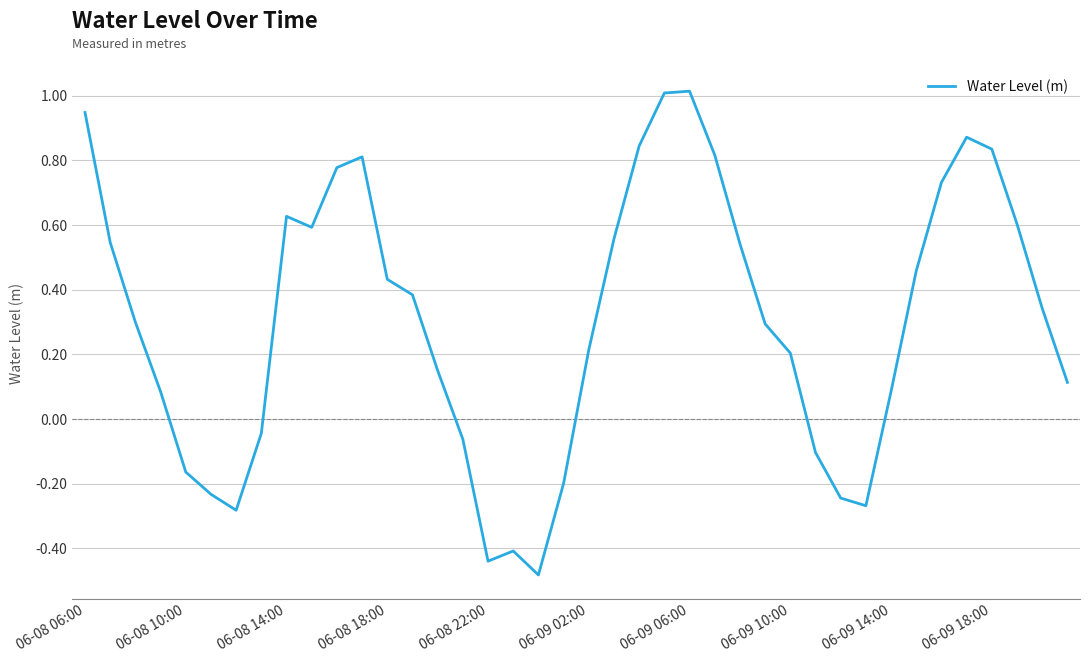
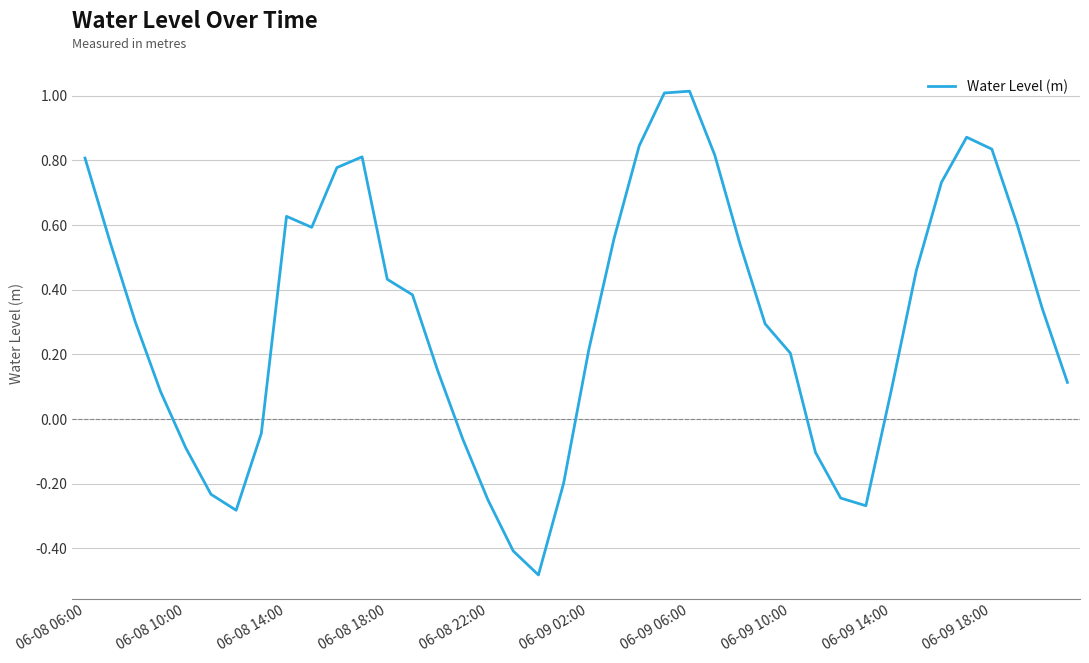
06-08 06:00: 0.95 -> 0.81
06-08 10:00: -0.16 -> -0.09
06-08 22:00: -0.44 -> -0.25
